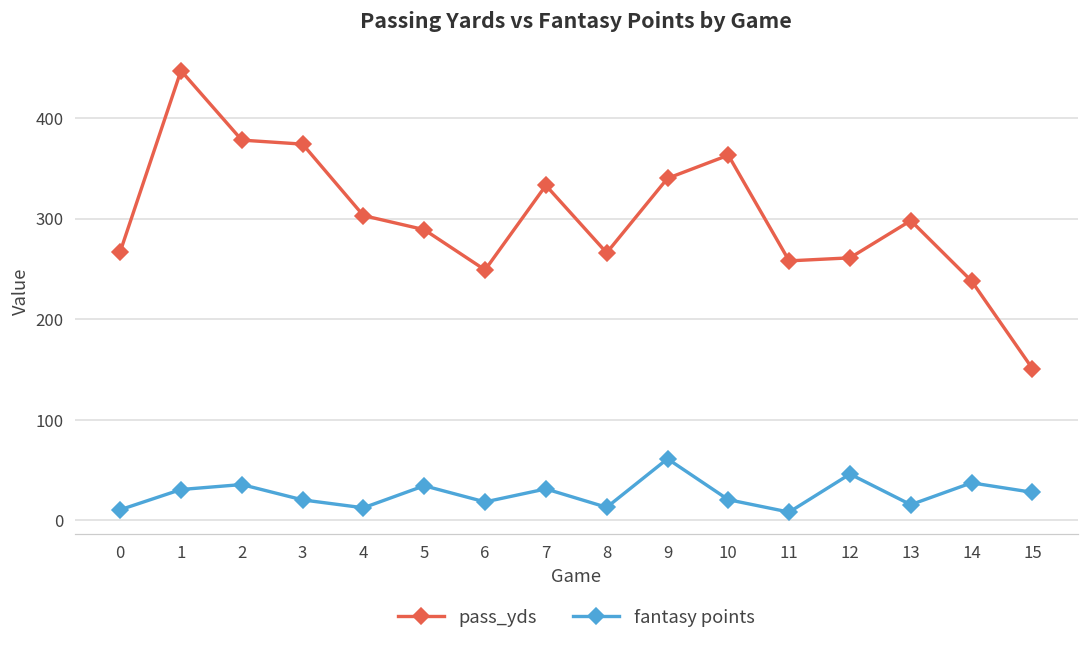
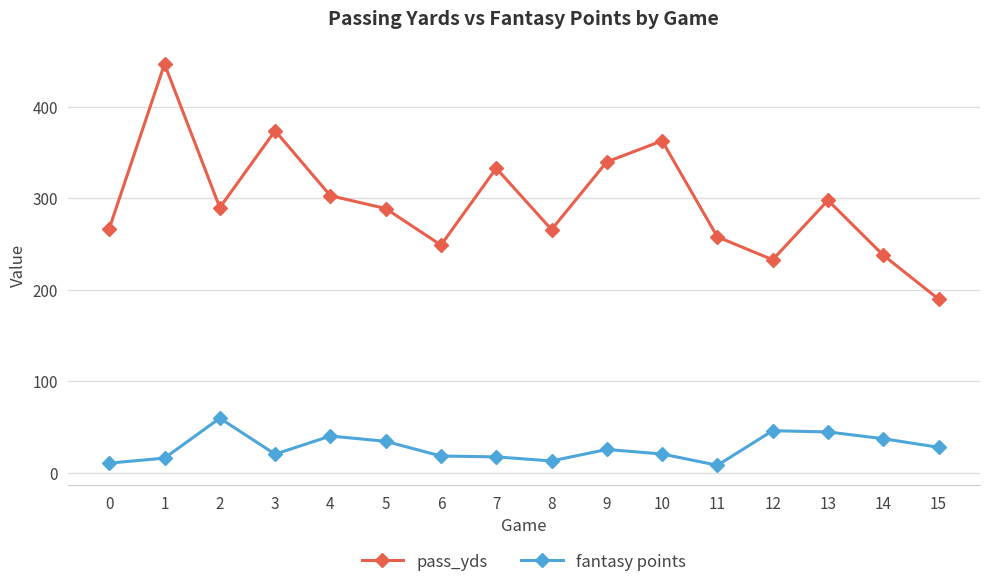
fantasy points, 1: 30 -> 20
pass_yds, 2: 380 -> 290
fantasy points, 2: 40 -> 60
fantasy points, 4: 10 -> 40
fantasy points, 7: 30 -> 20
fantasy points, 9: 60 -> 30
pass_yds, 12: 260 -> 230
fantasy points, 13: 20 -> 40
pass_yds, 15: 150 -> 190
